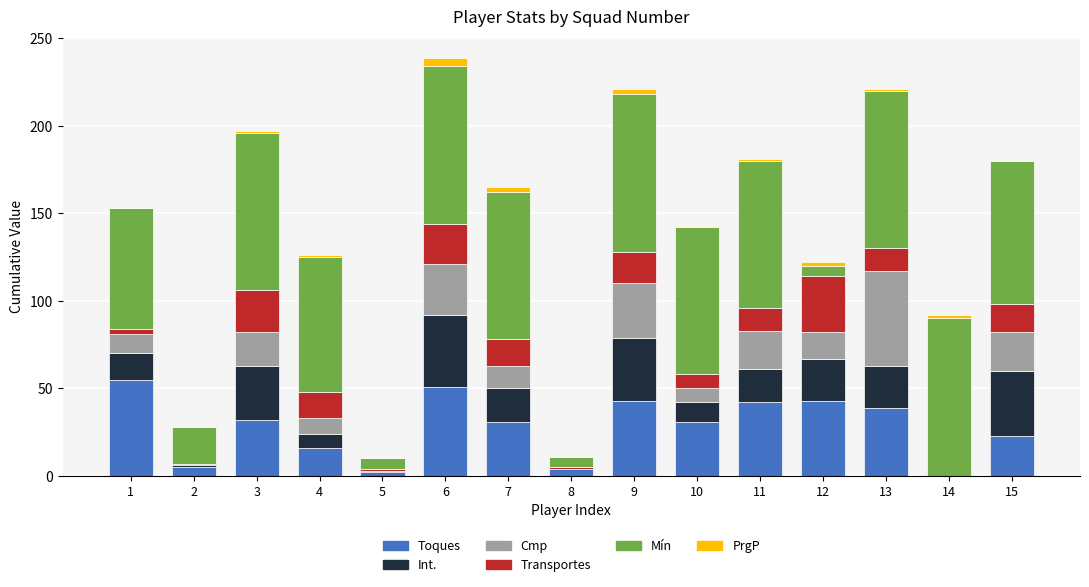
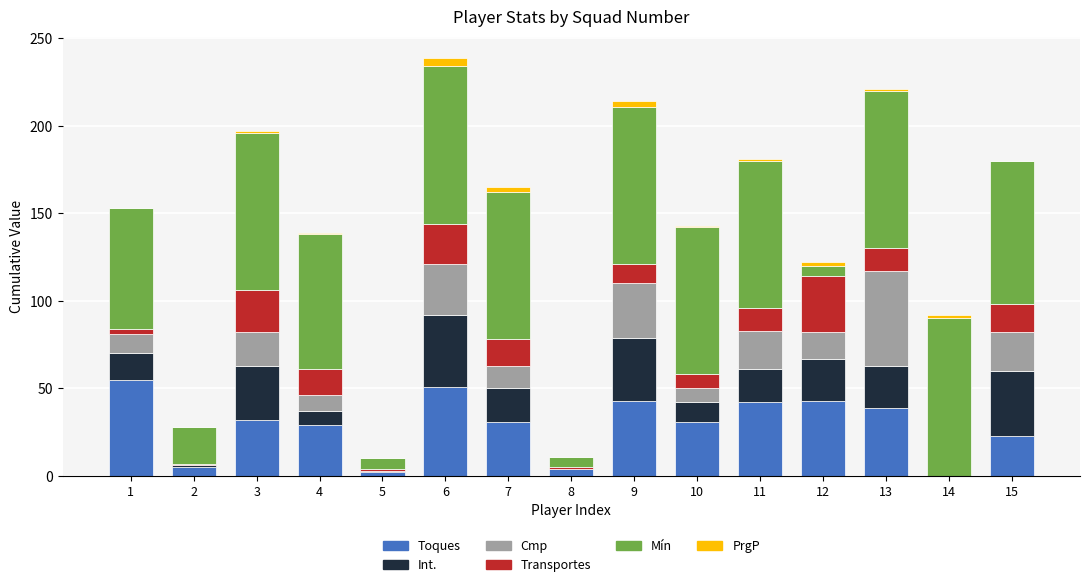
Toques, 4: 16 -> 29
Transportes, 9: 18 -> 11
